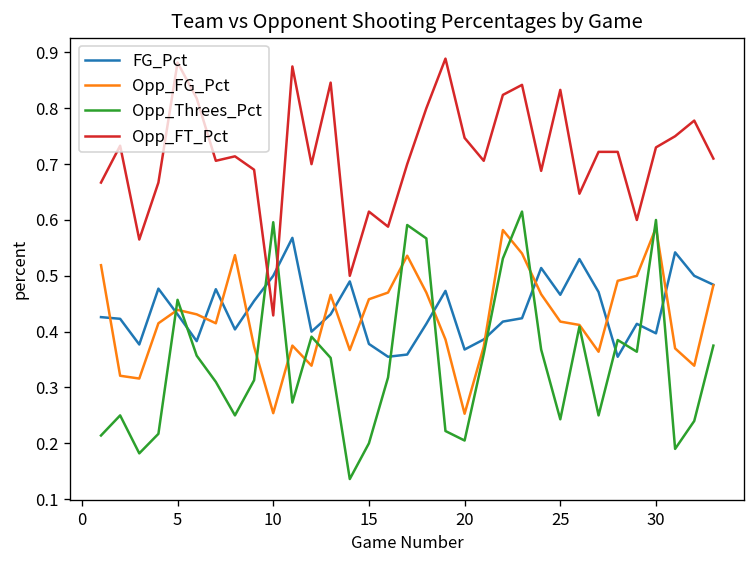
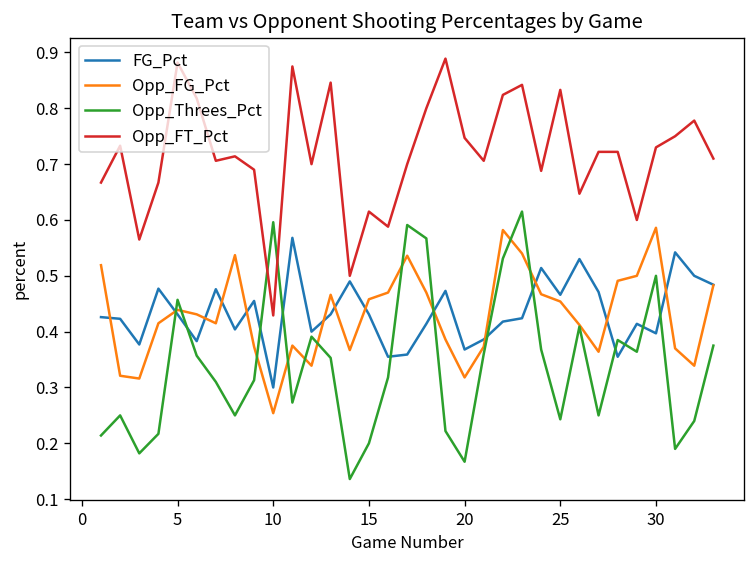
FG_Pct, 10: 0.5 -> 0.3
FG_Pct, 15: 0.38 -> 0.43
Opp_FG_Pct, 20: 0.25 -> 0.32
Opp_Threes_Pct, 20: 0.21 -> 0.17
Opp_FG_Pct, 25: 0.42 -> 0.45
Opp_Threes_Pct, 30: 0.6 -> 0.5
